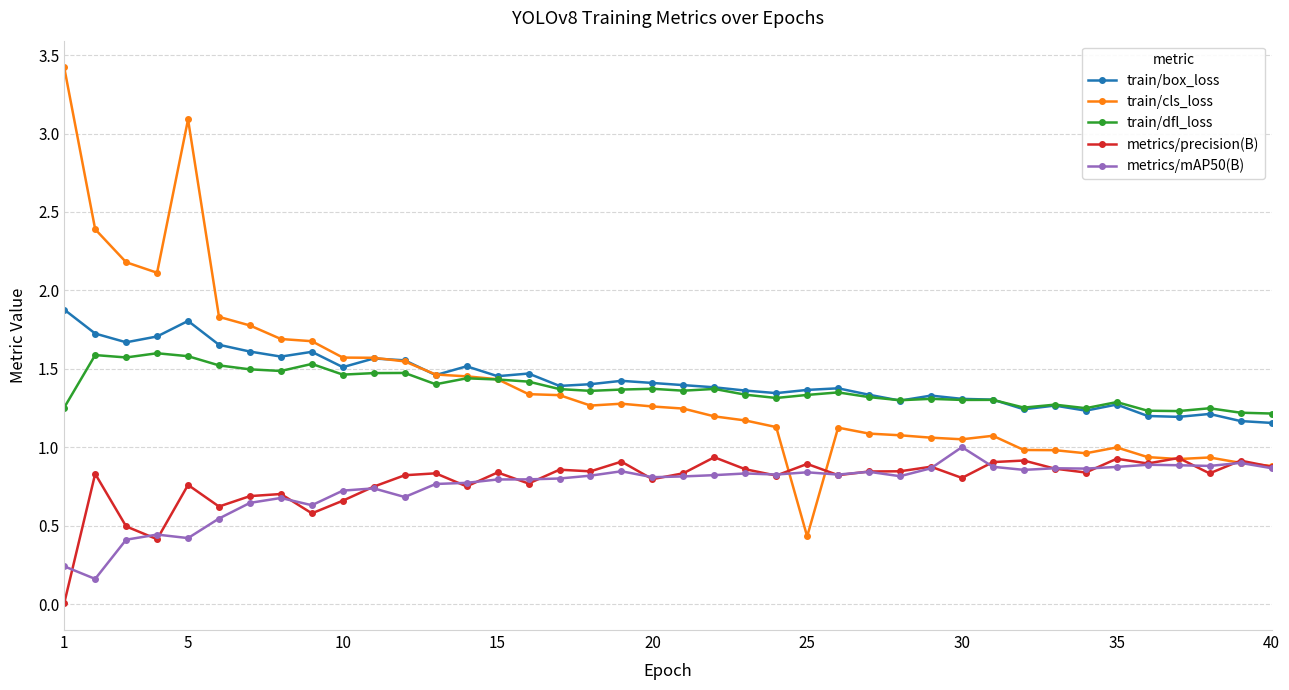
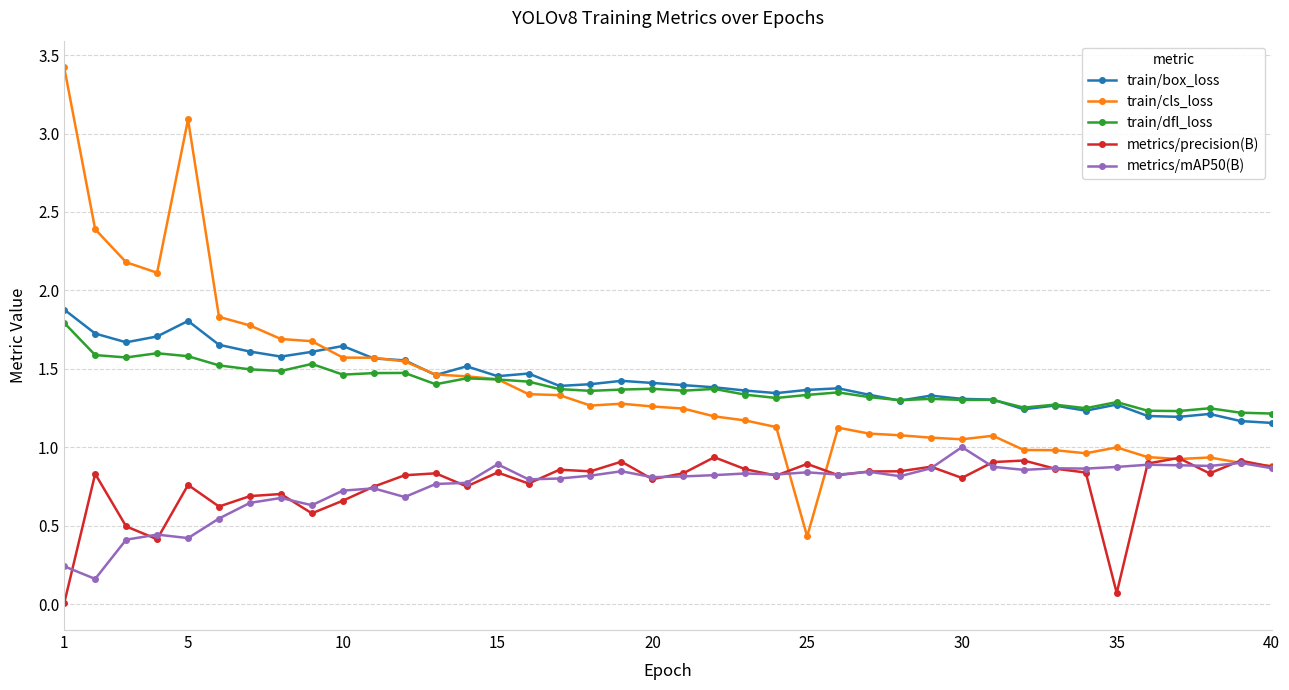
train/dfl_loss, 1: 1.25 -> 1.79
train/box_loss, 10: 1.51 -> 1.65
metrics/mAP50(B), 15: 0.79 -> 0.89
metrics/precision(B), 35: 0.93 -> 0.07
